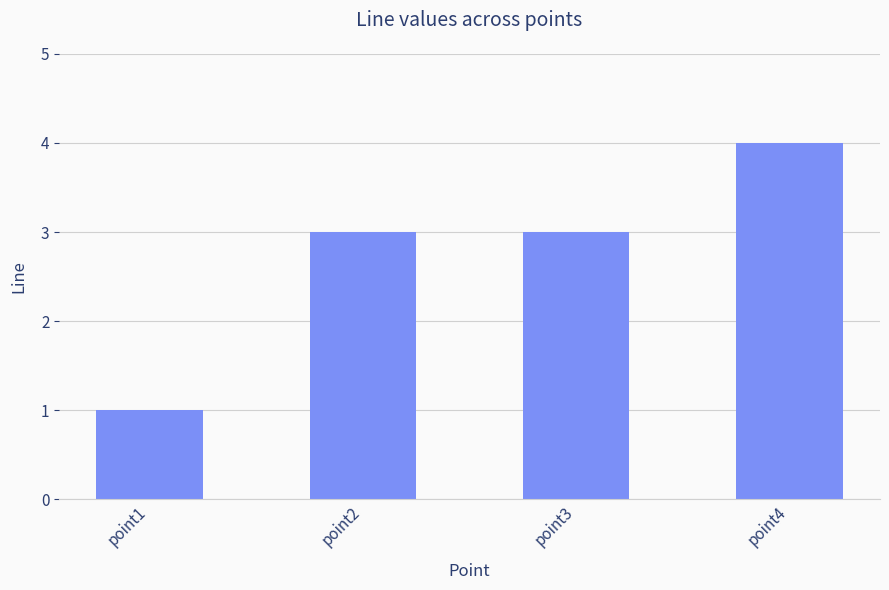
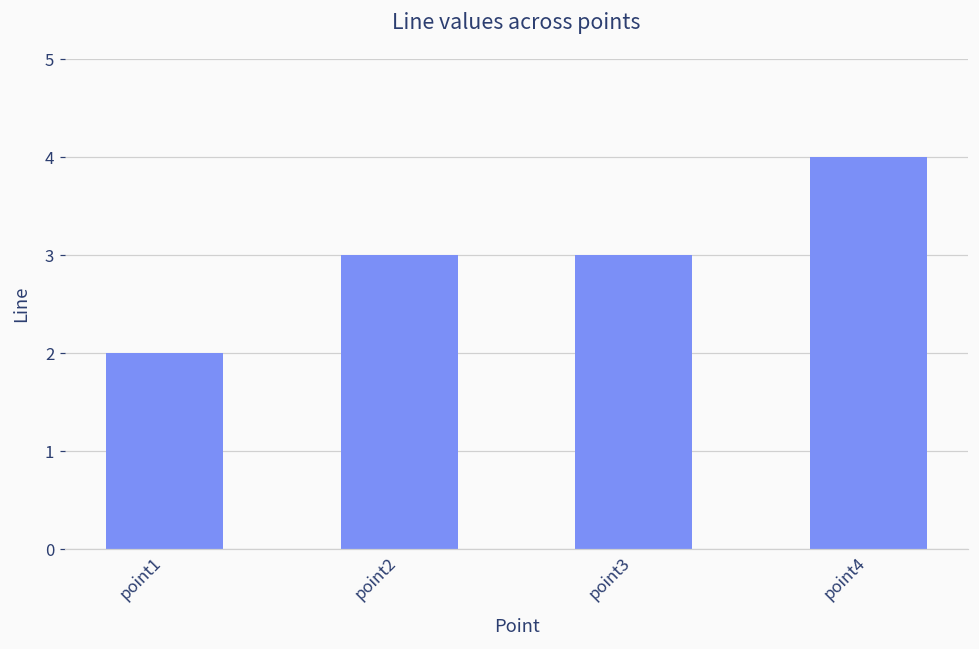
point1: 1 -> 2
